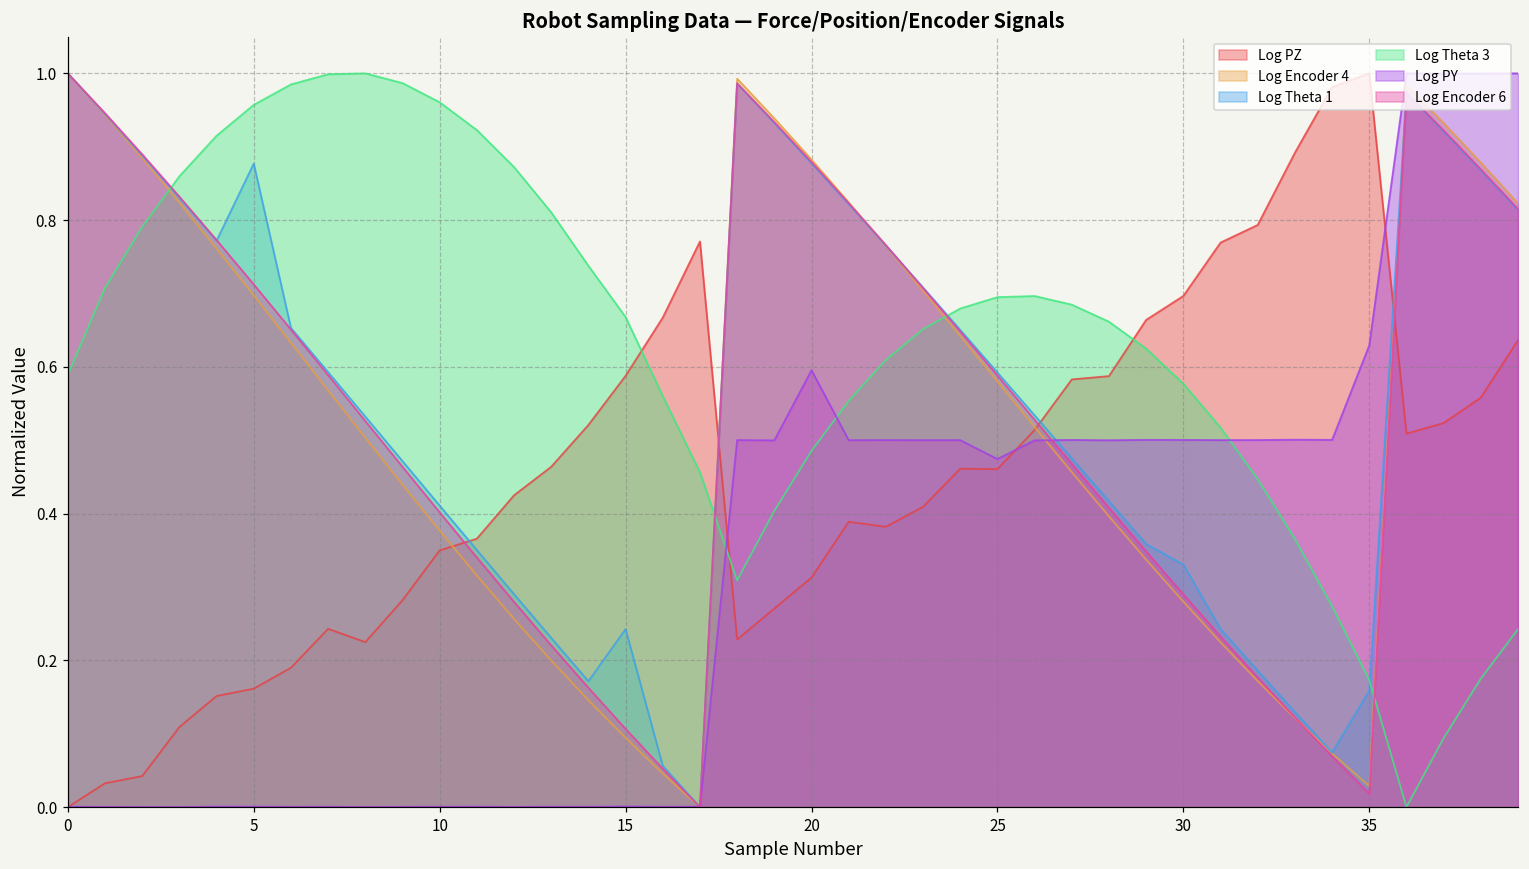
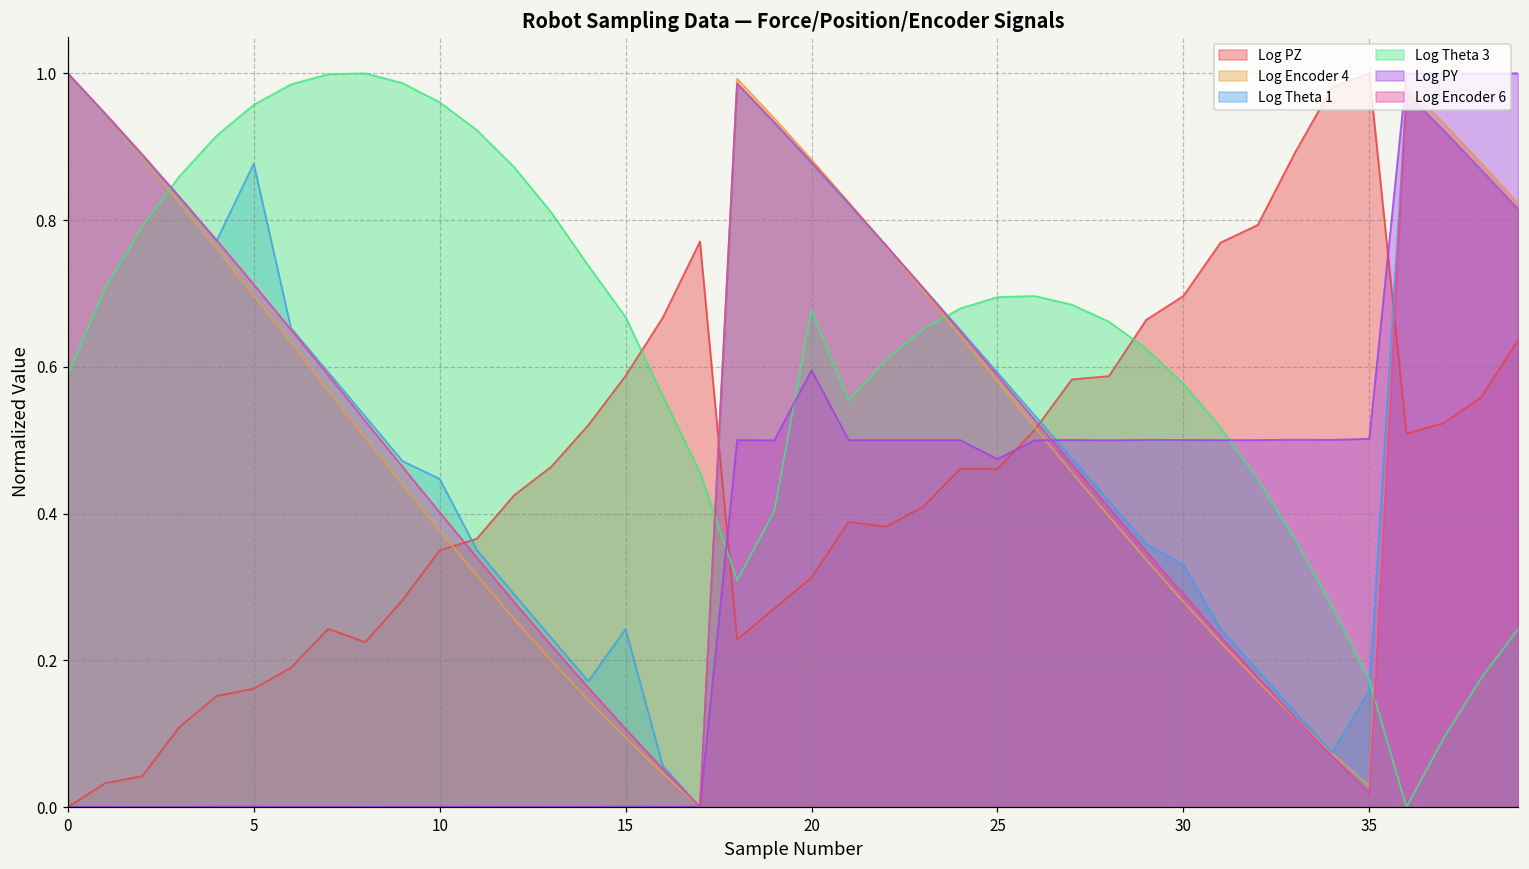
Log Theta 1, 10: 0.41 -> 0.45
Log Theta 3, 20: 0.49 -> 0.68
Log PY, 35: 0.63 -> 0.50
